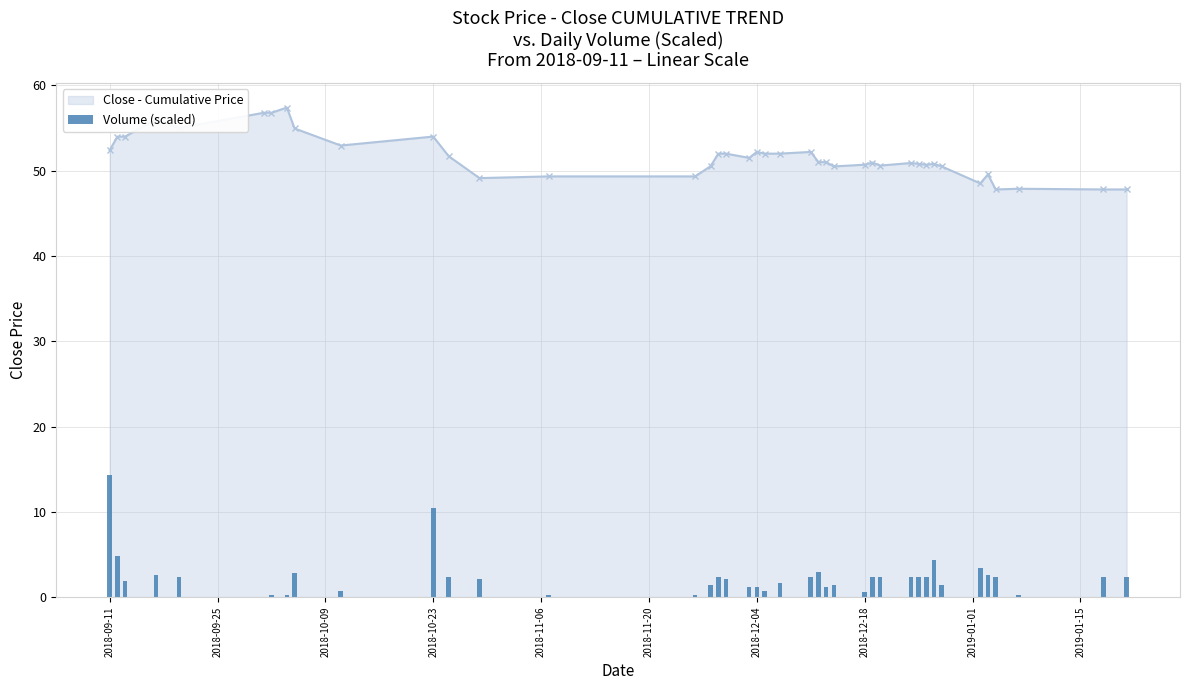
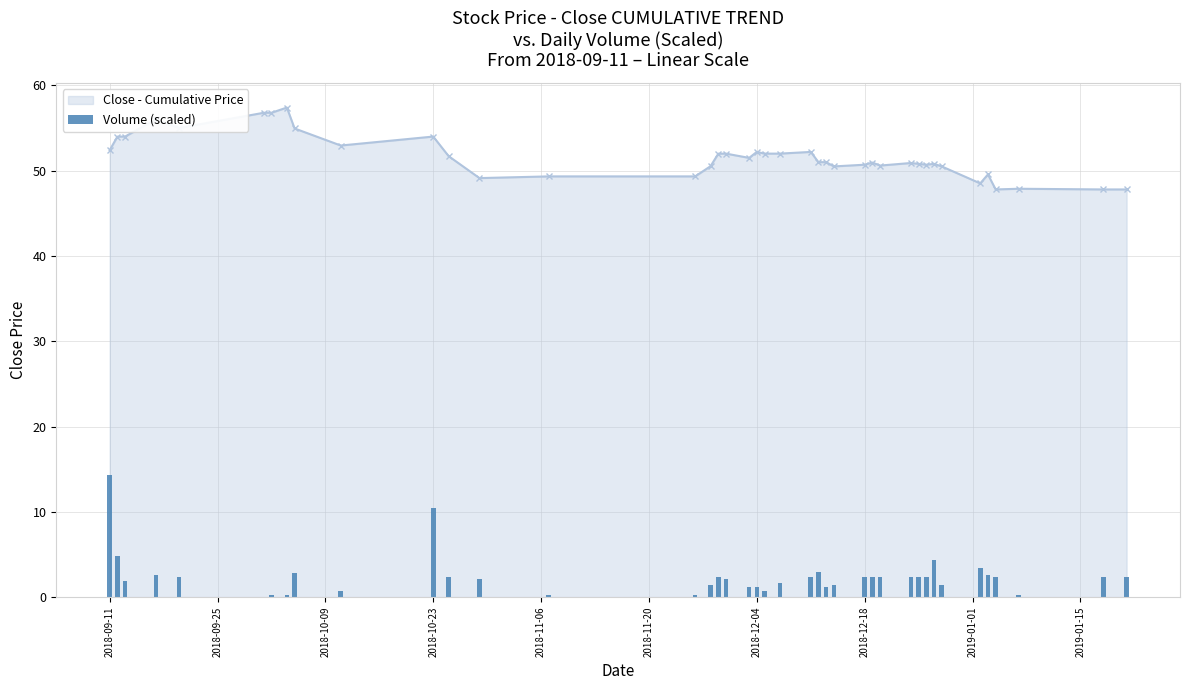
Volume (scaled), 2018-12-18: 1 -> 2
